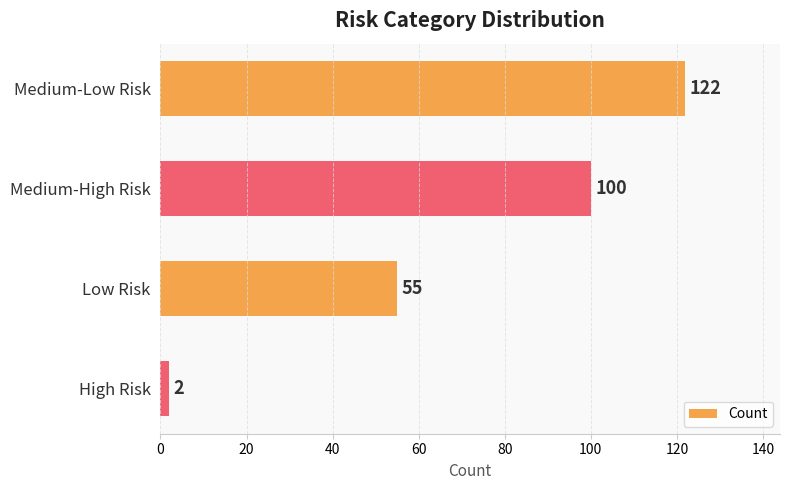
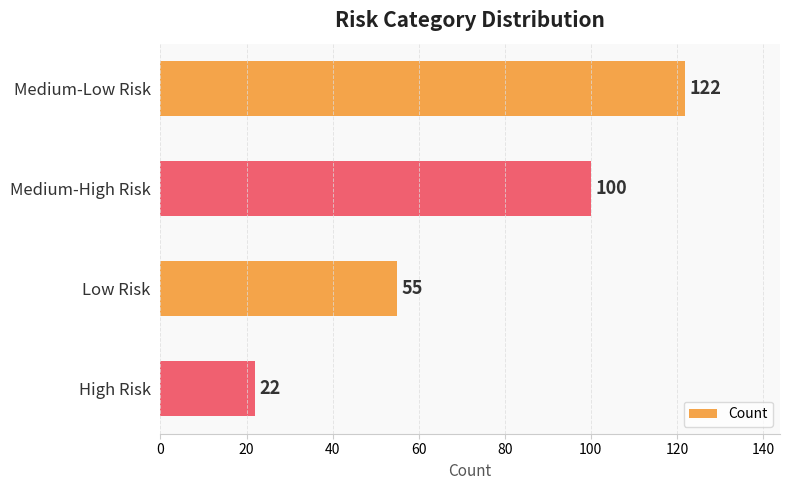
High Risk: 2 -> 22
